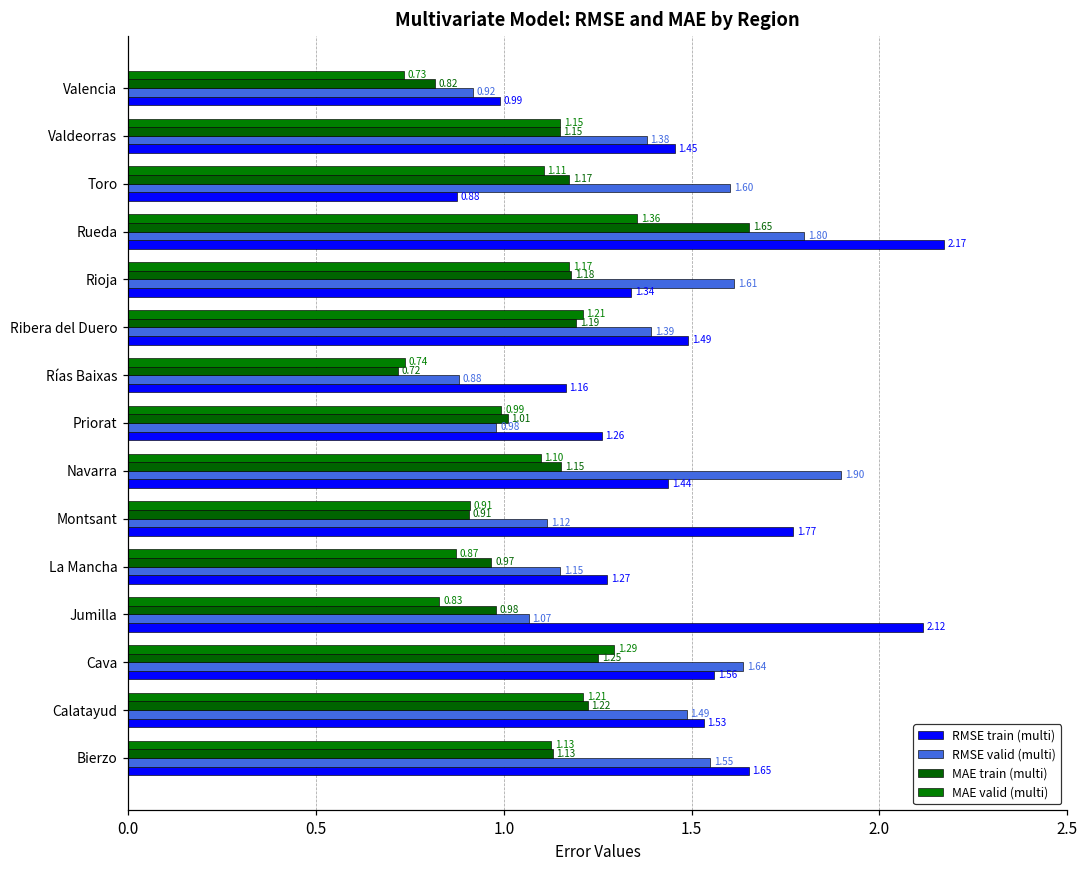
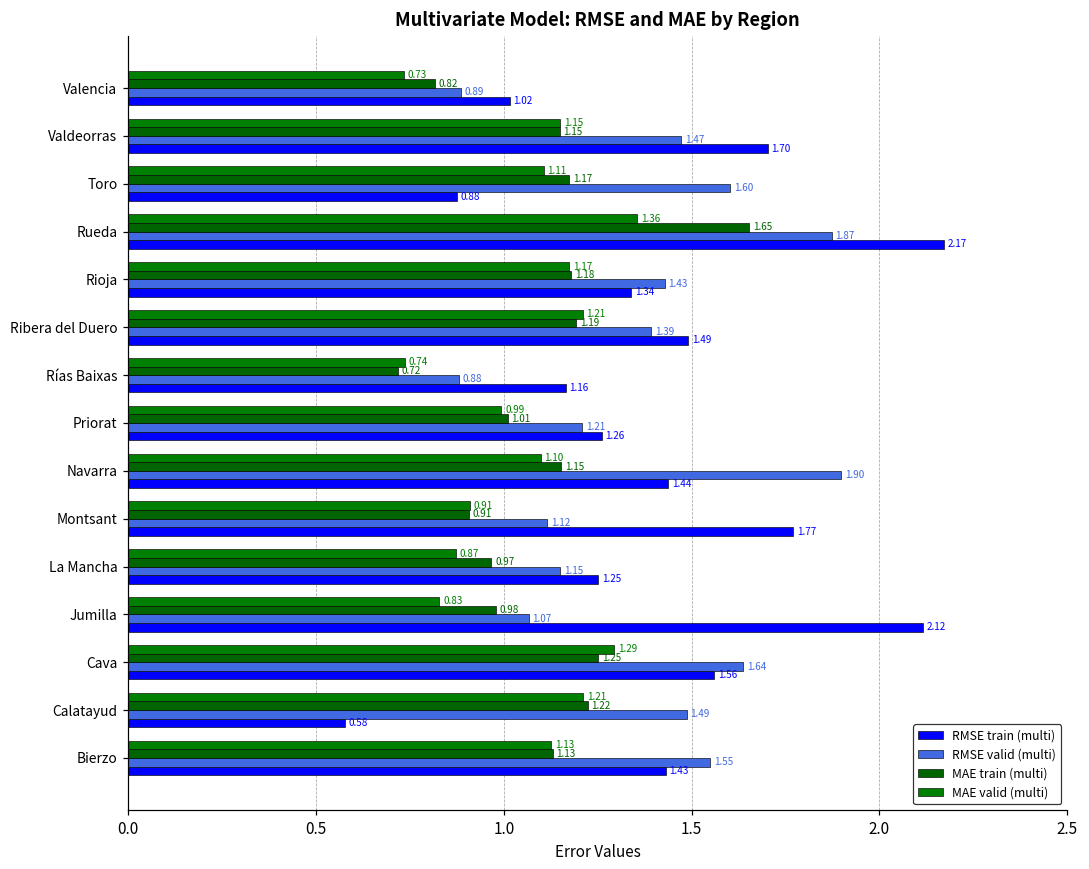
RMSE valid (multi), Valencia: 0.92 -> 0.89
RMSE train (multi), Valencia: 0.99 -> 1.02
RMSE valid (multi), Valdeorras: 1.38 -> 1.47
RMSE train (multi), Valdeorras: 1.45 -> 1.70
RMSE valid (multi), Rueda: 1.80 -> 1.87
RMSE valid (multi), Rioja: 1.61 -> 1.43
RMSE valid (multi), Priorat: 0.98 -> 1.21
RMSE train (multi), La Mancha: 1.27 -> 1.25
RMSE train (multi), Calatayud: 1.53 -> 0.58
RMSE train (multi), Bierzo: 1.65 -> 1.43
